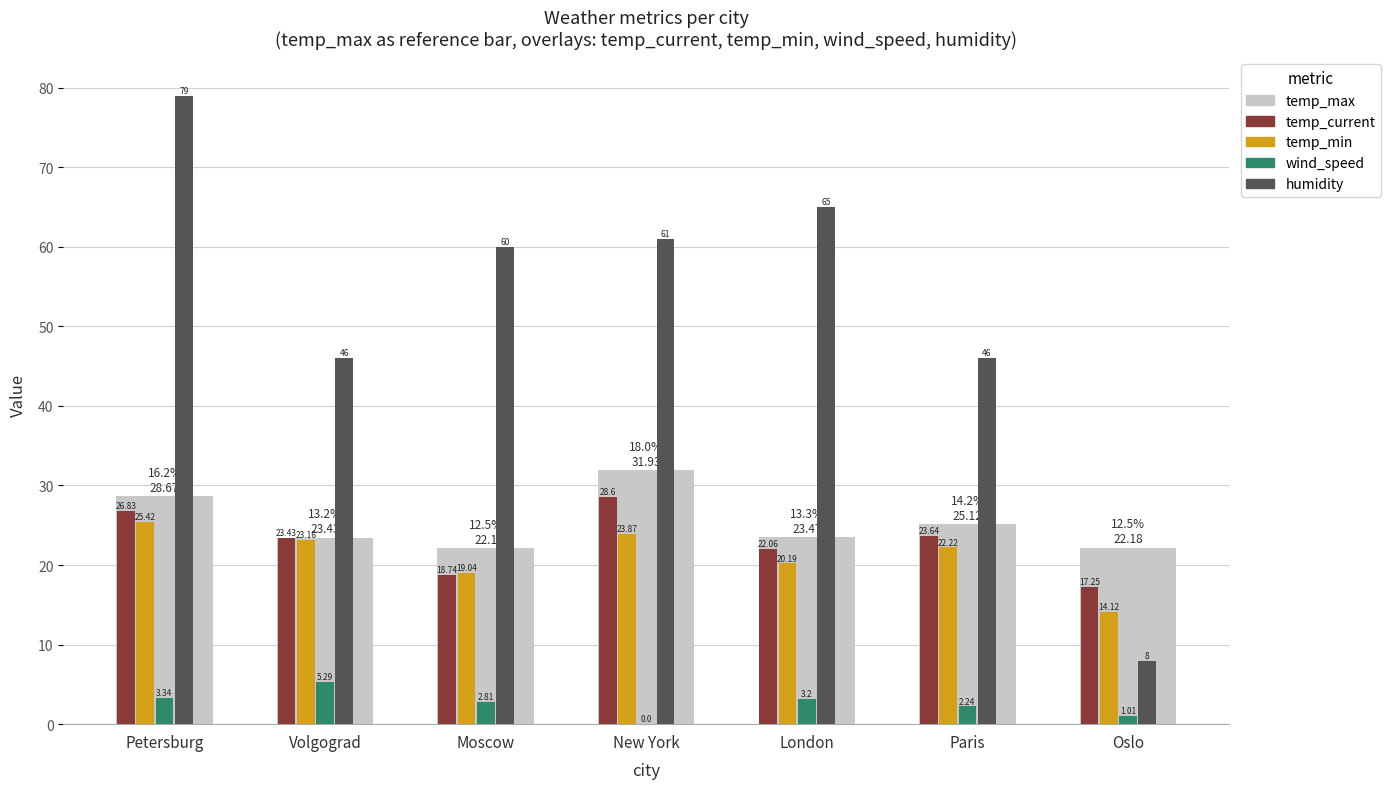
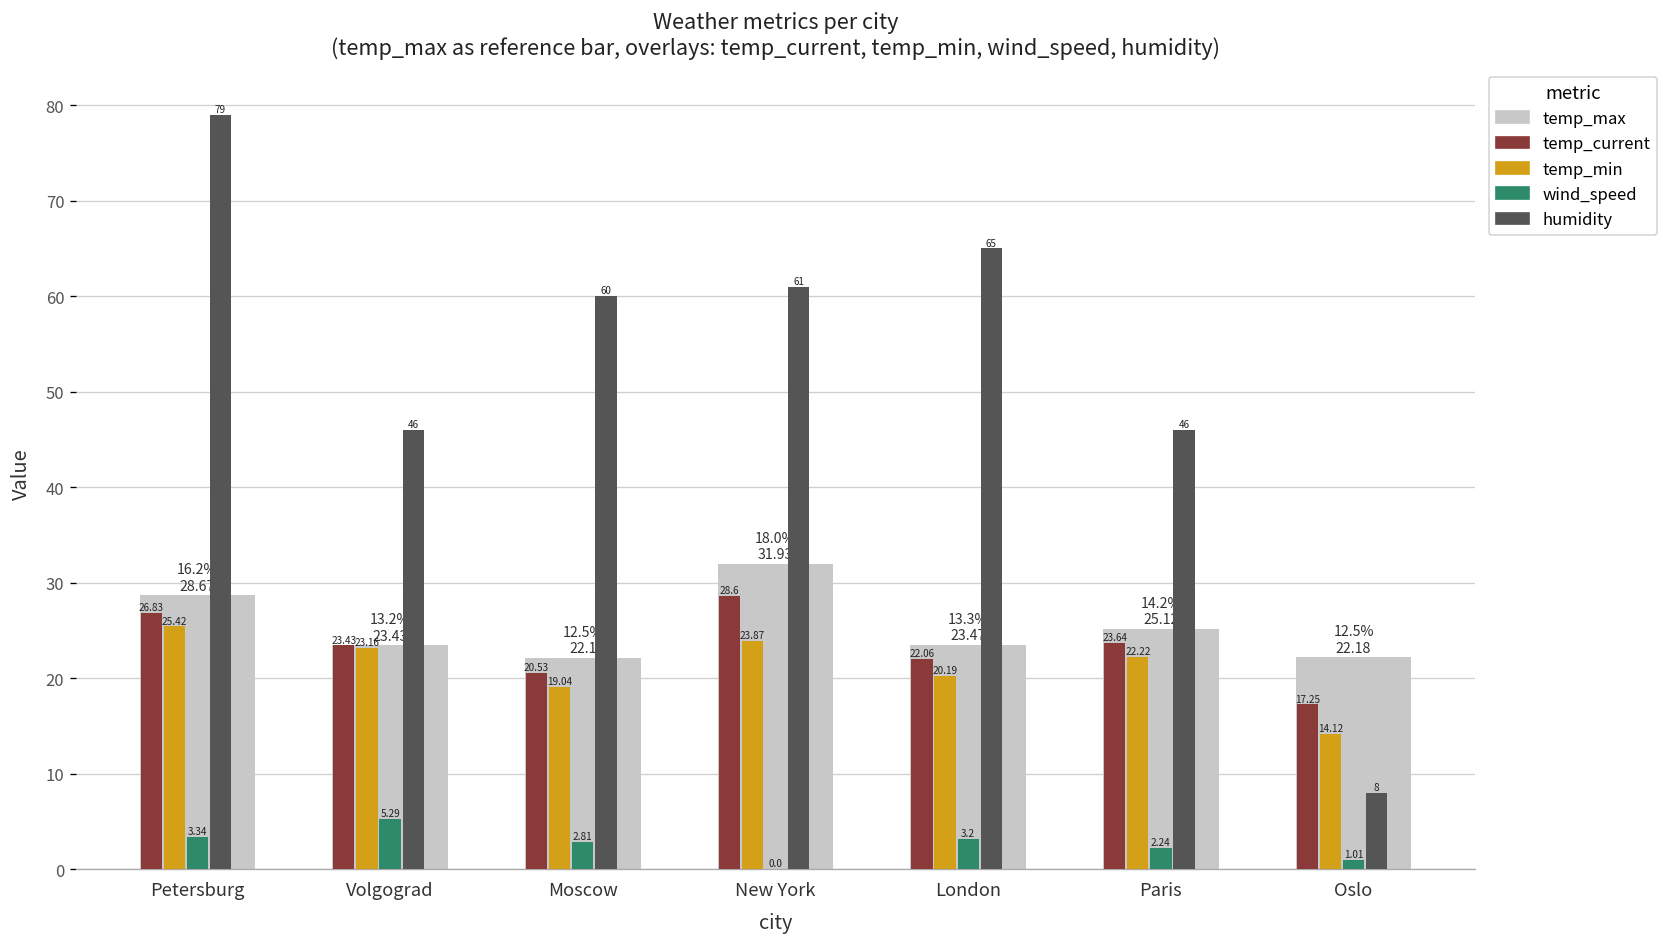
temp_current, Moscow: 18.74 -> 20.53
